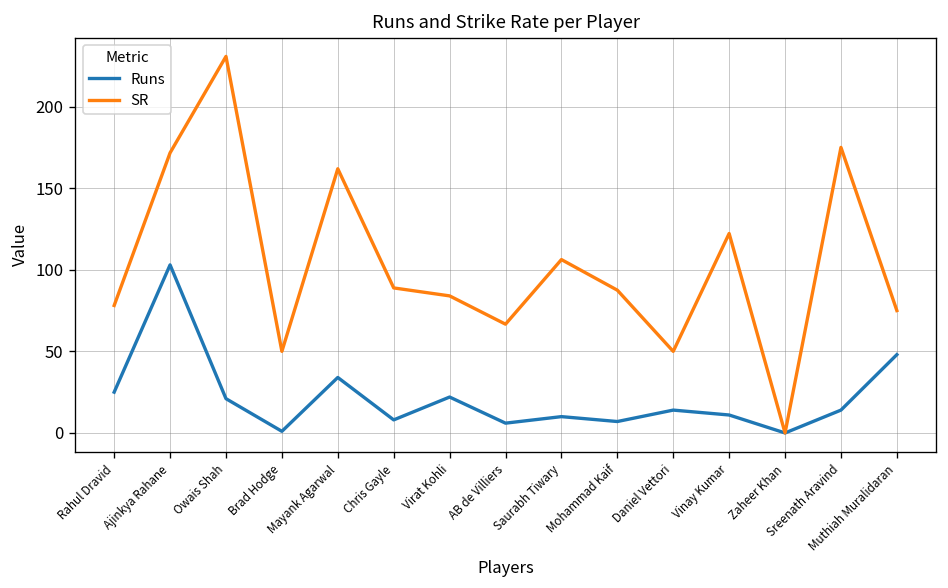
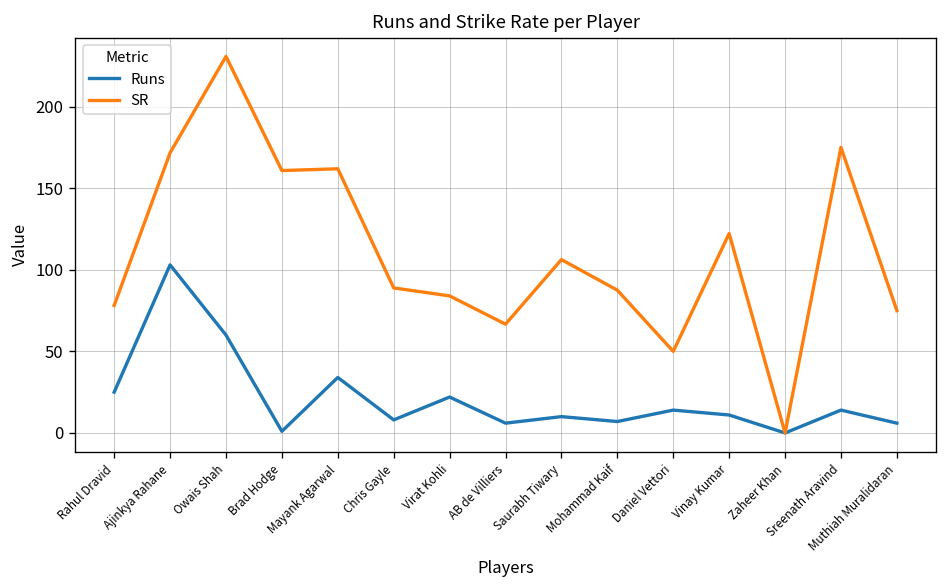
Runs, Owais Shah: 21 -> 60
SR, Brad Hodge: 50 -> 161
Runs, Muthiah Muralidaran: 48 -> 6
